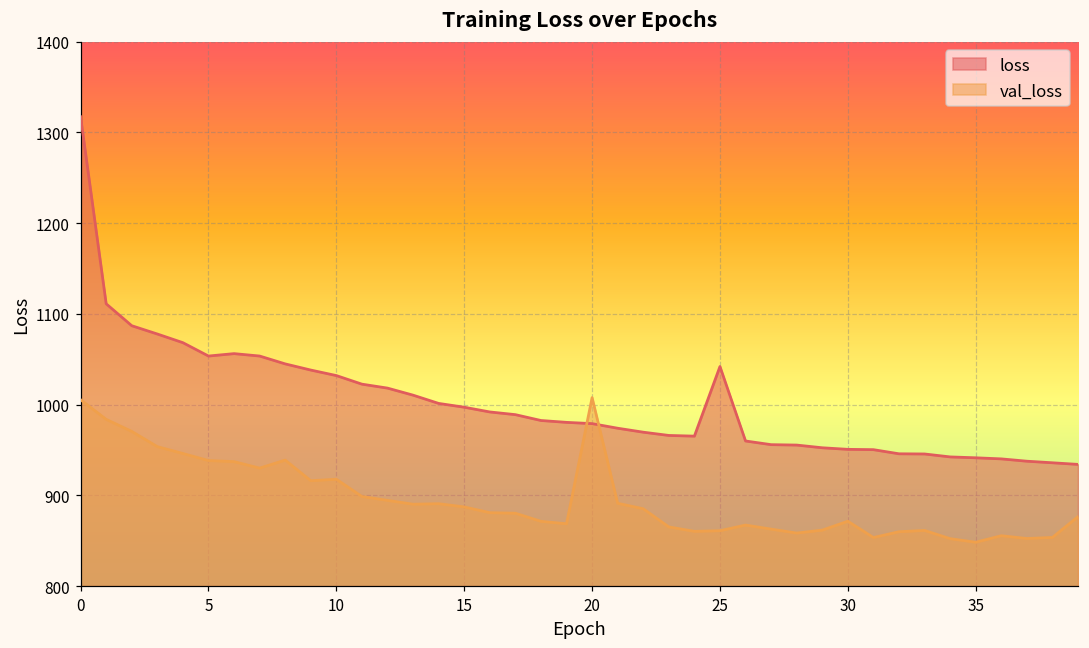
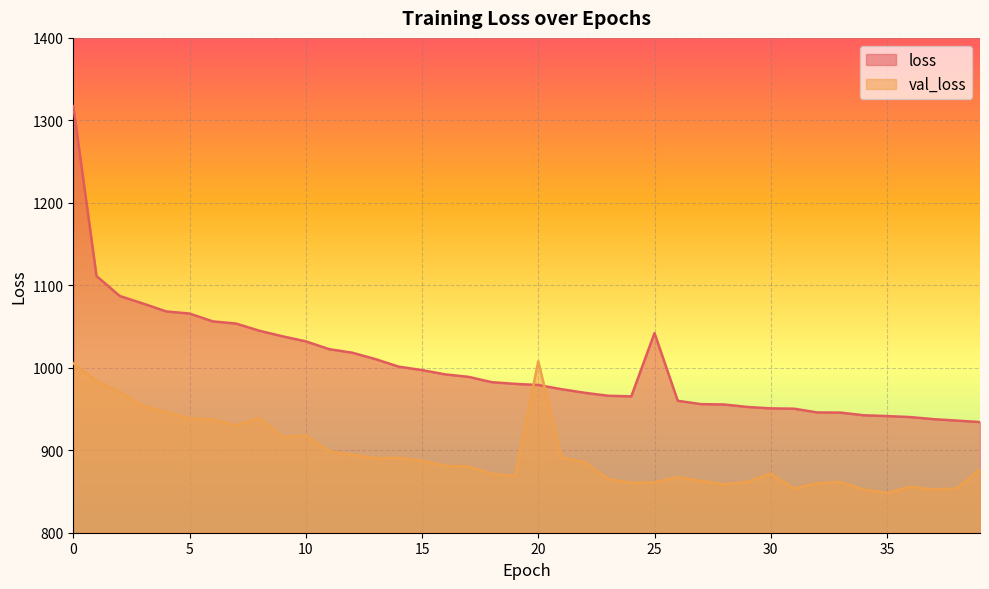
loss, 5: 1050 -> 1070
